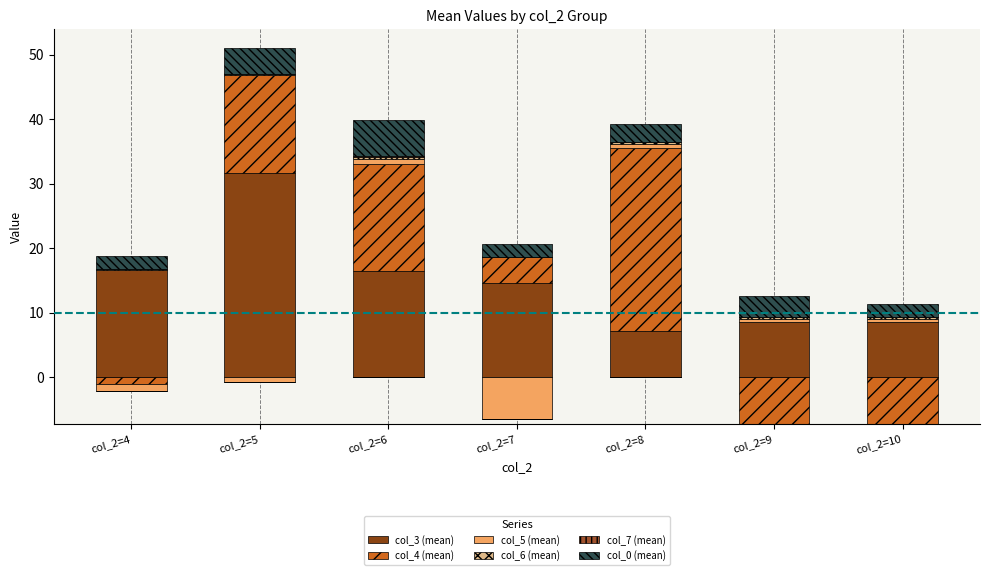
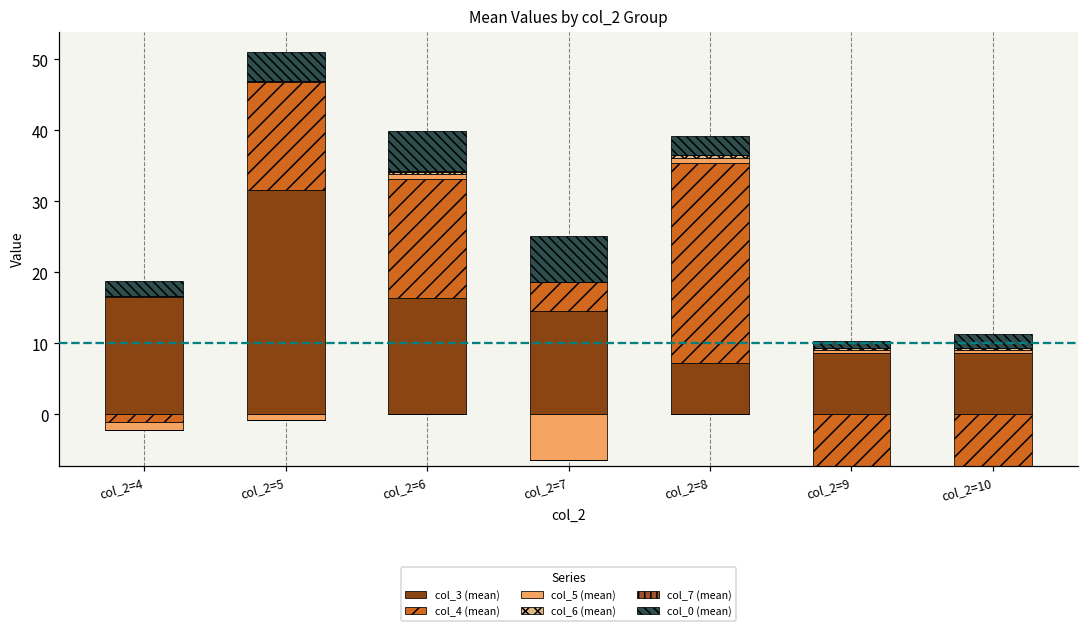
col_0 (mean), col_2=7: 2 -> 7
col_0 (mean), col_2=9: 3 -> 1
